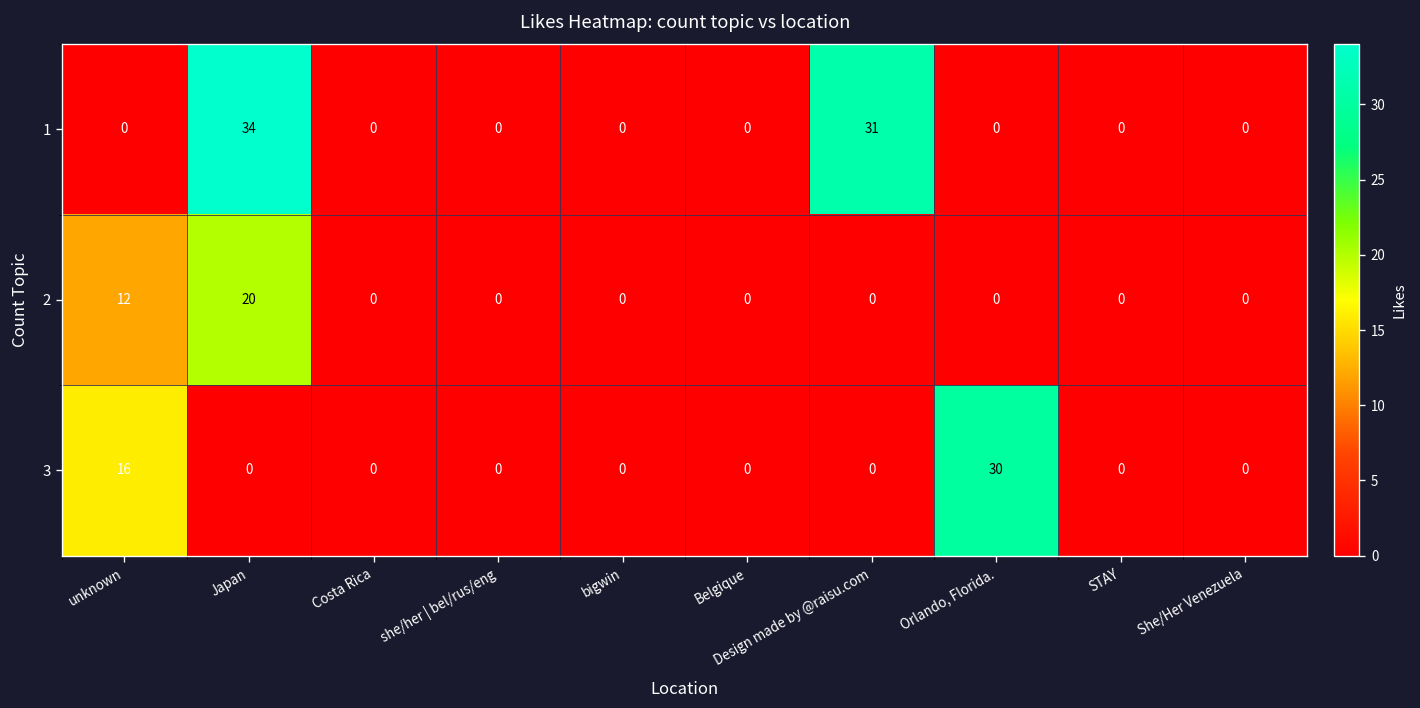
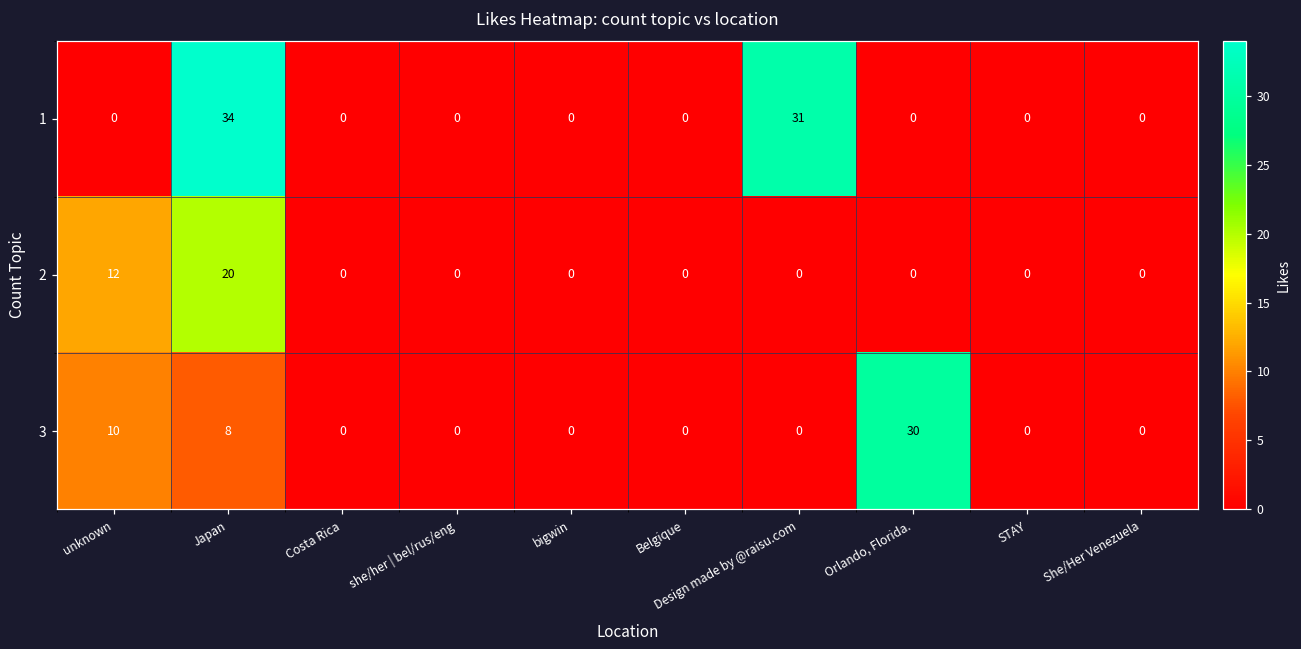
3, unknown: 16 -> 10
3, Japan: 0 -> 8
